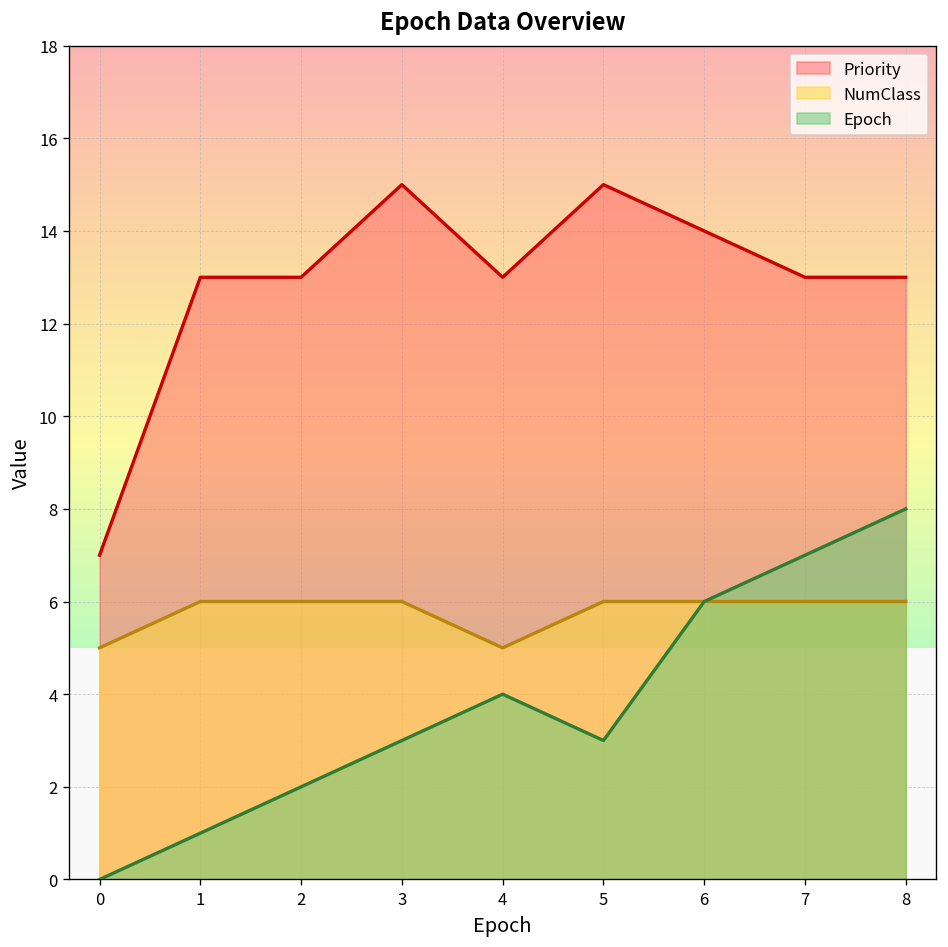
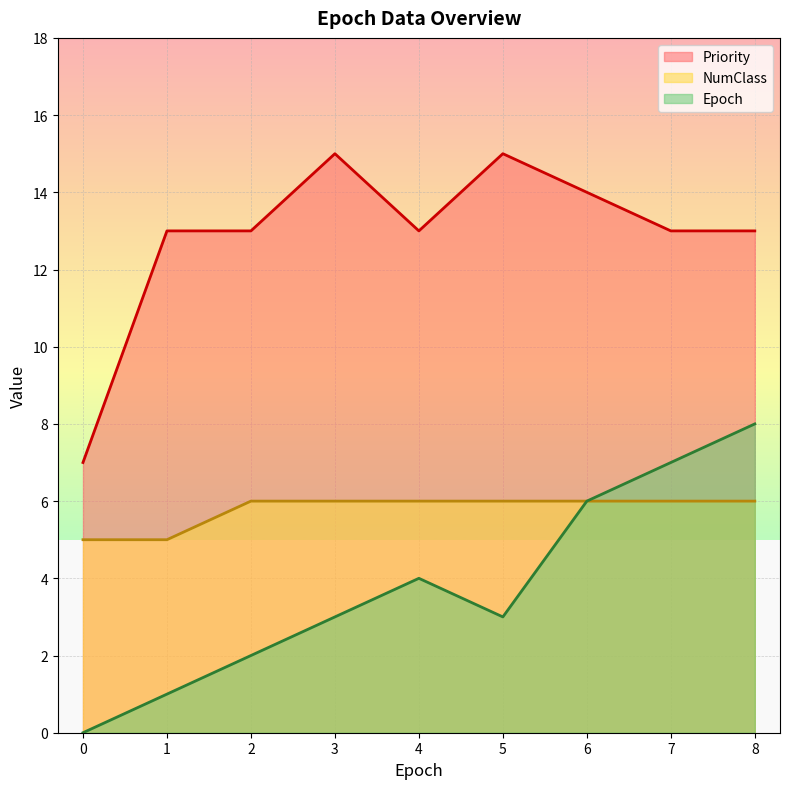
NumClass, 1: 6 -> 5
NumClass, 4: 5 -> 6
